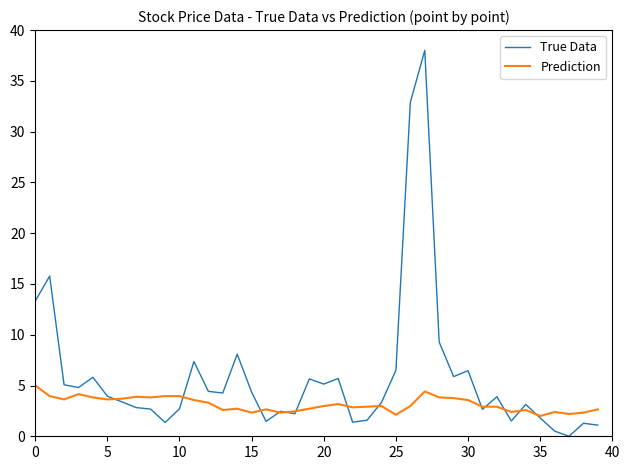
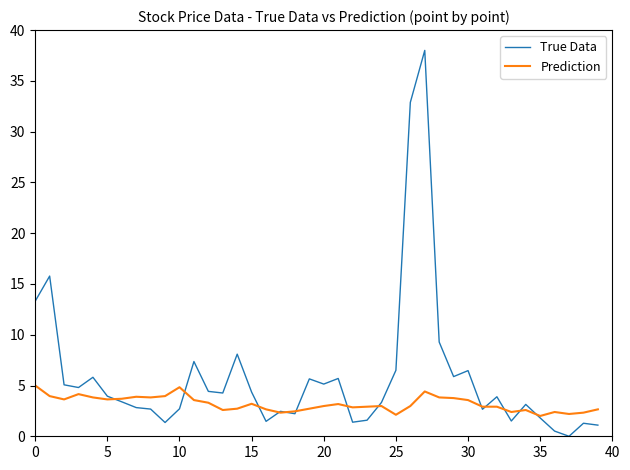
Prediction, 10: 4.0 -> 4.8
Prediction, 15: 2.3 -> 3.2
